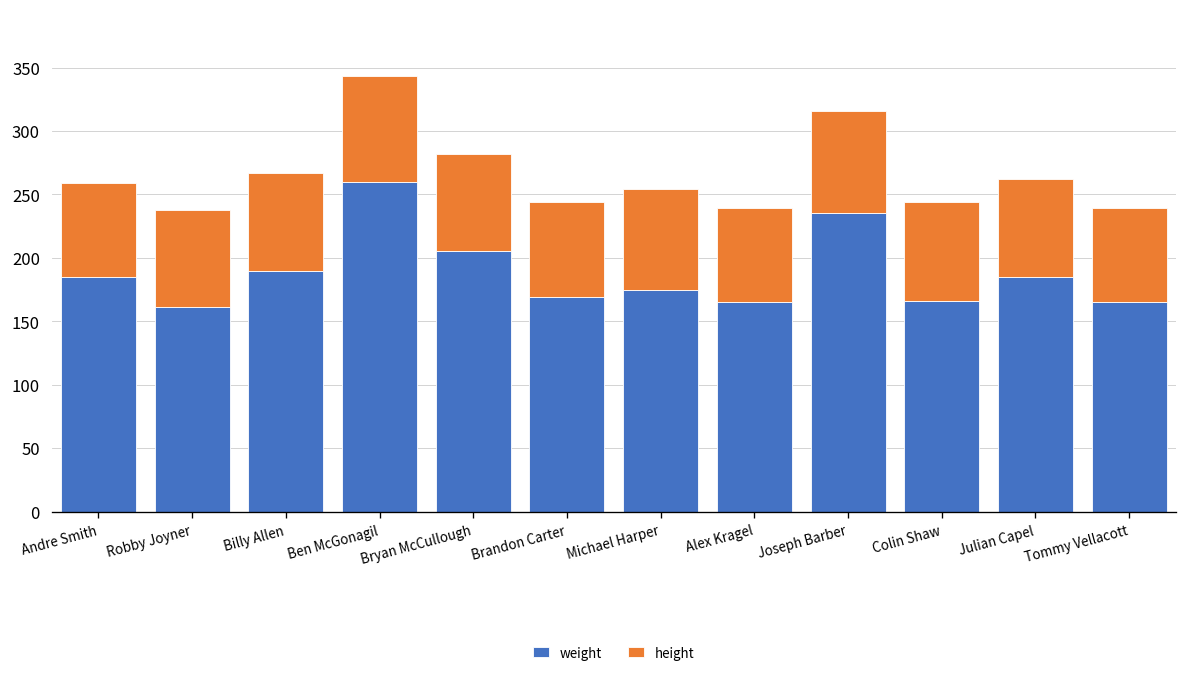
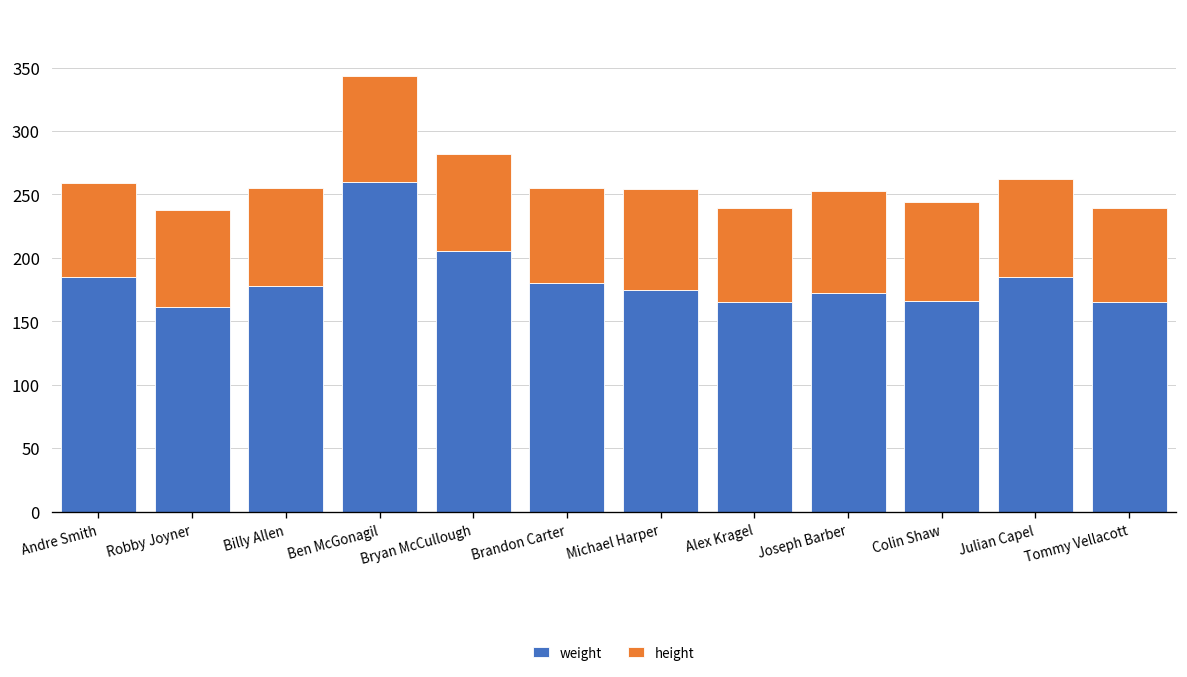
weight, Billy Allen: 190 -> 178
weight, Brandon Carter: 169 -> 180
weight, Joseph Barber: 235 -> 172
